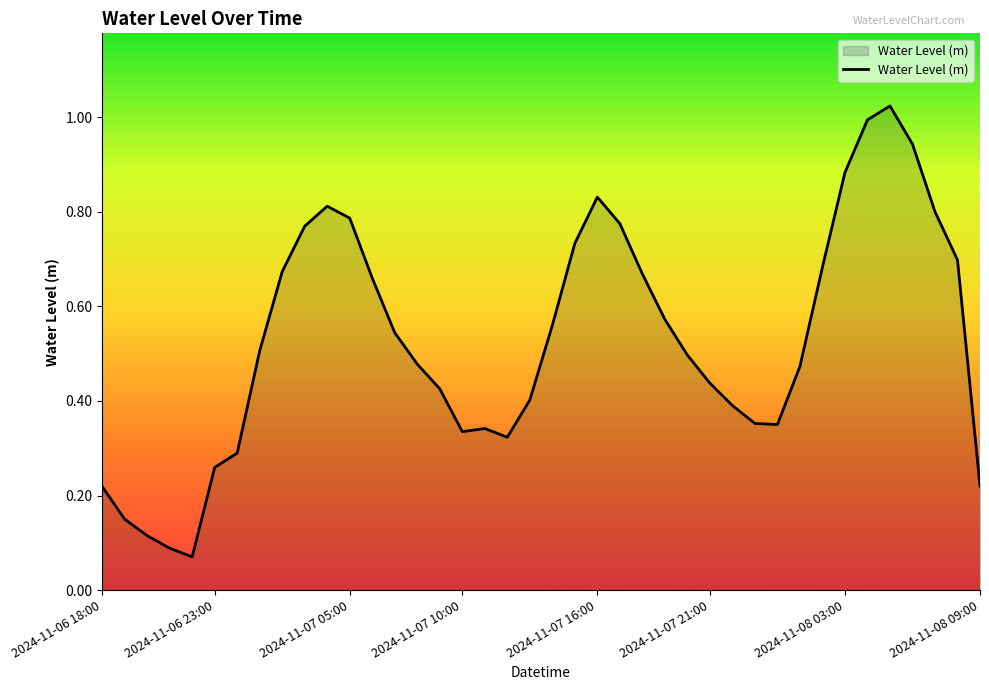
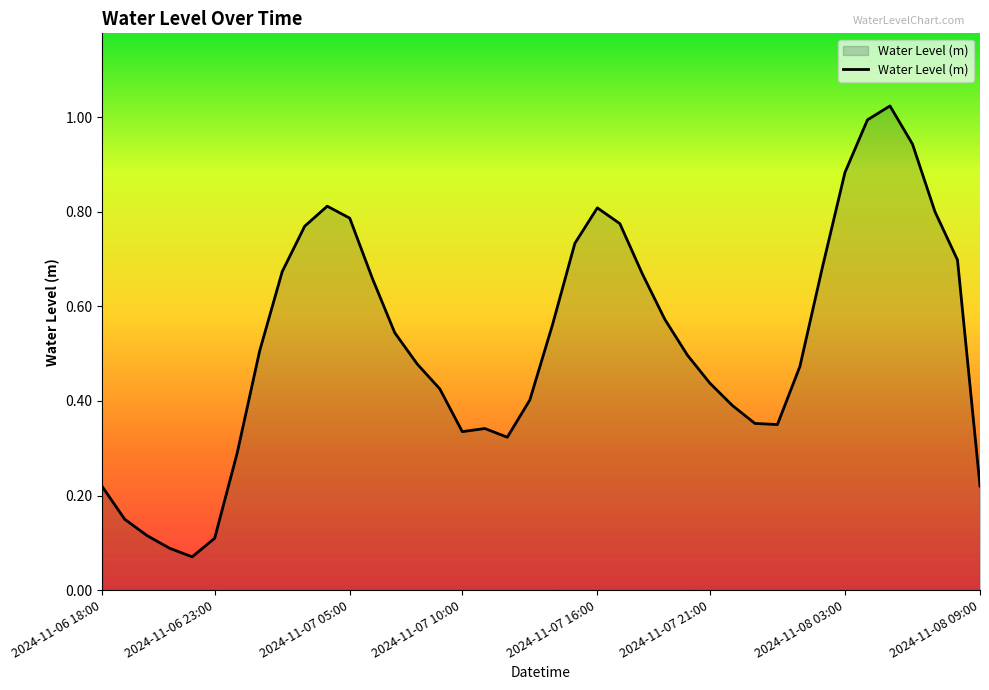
2024-11-06 23:00: 0.26 -> 0.11
2024-11-07 16:00: 0.83 -> 0.81
